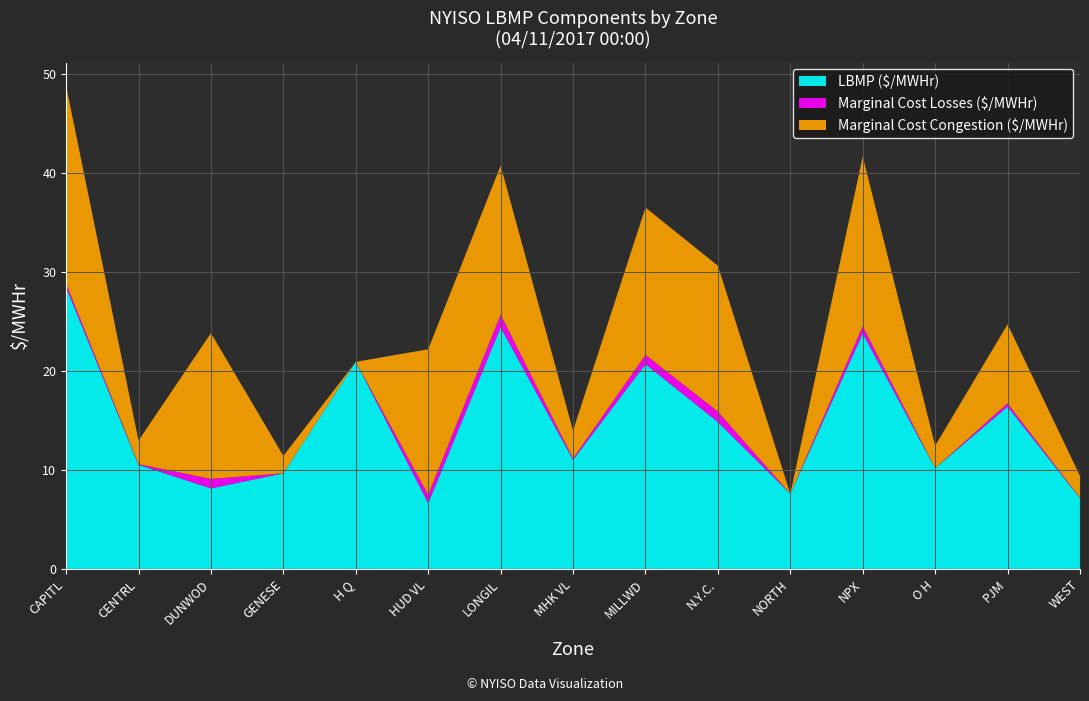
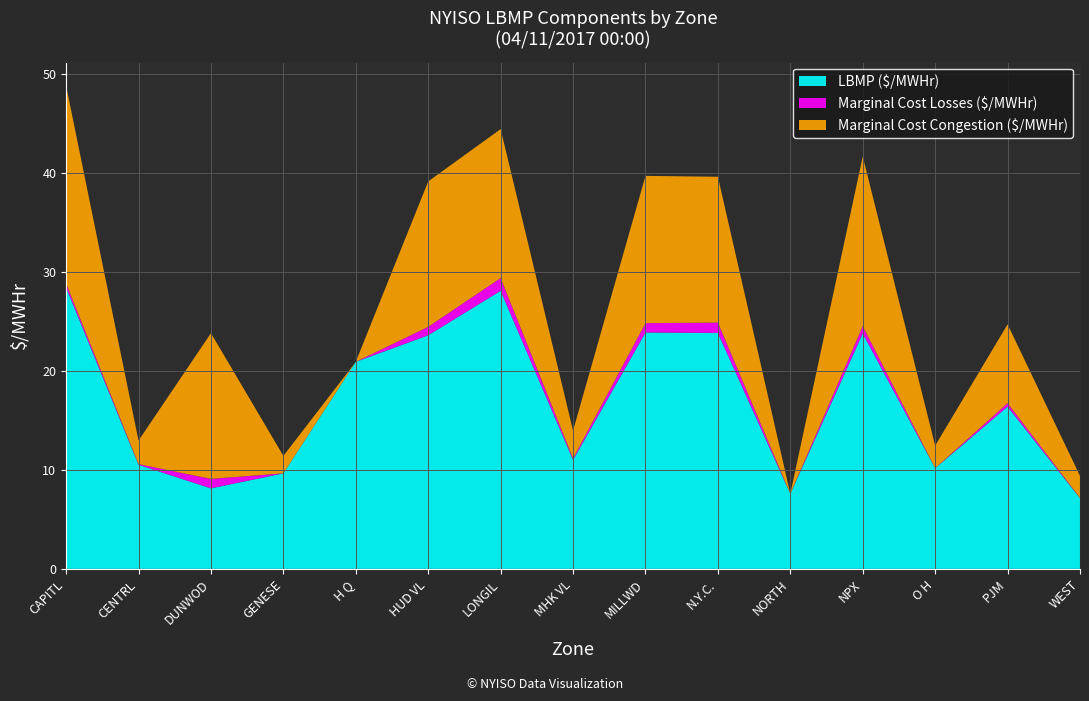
LBMP ($/MWHr), HUD VL: 7 -> 24
LBMP ($/MWHr), LONGIL: 24 -> 28
LBMP ($/MWHr), MILLWD: 21 -> 24
LBMP ($/MWHr), N.Y.C.: 15 -> 24
